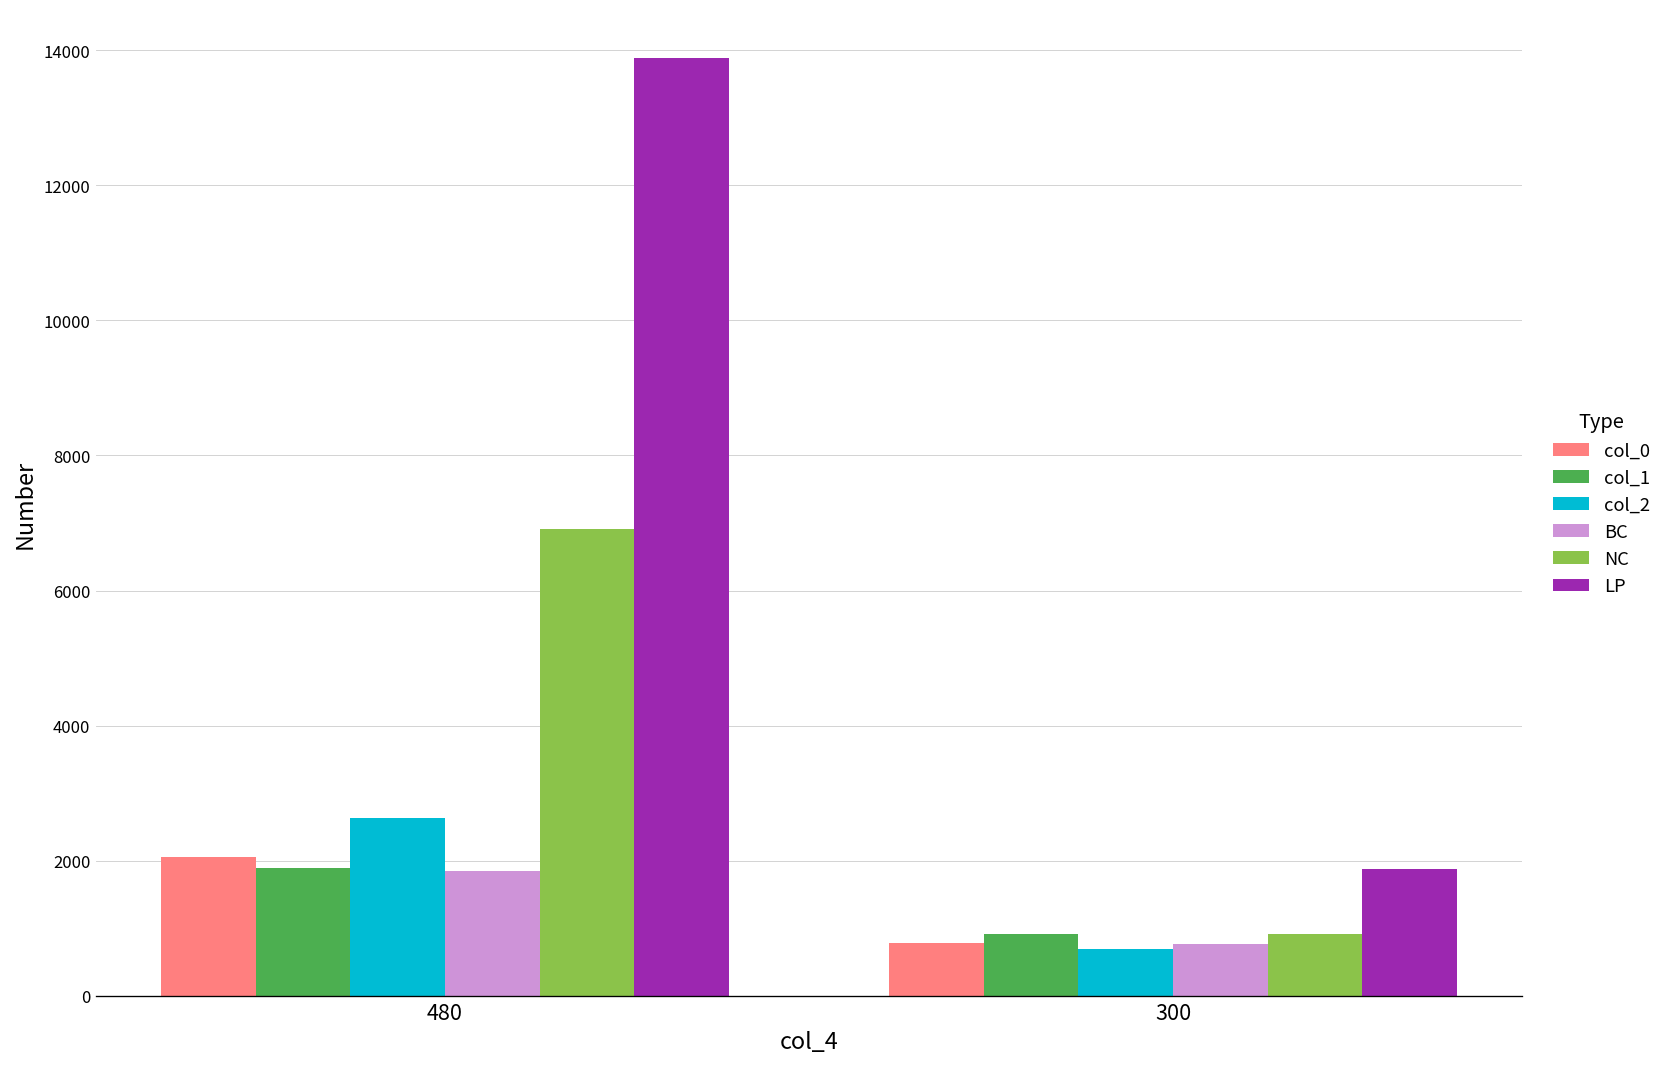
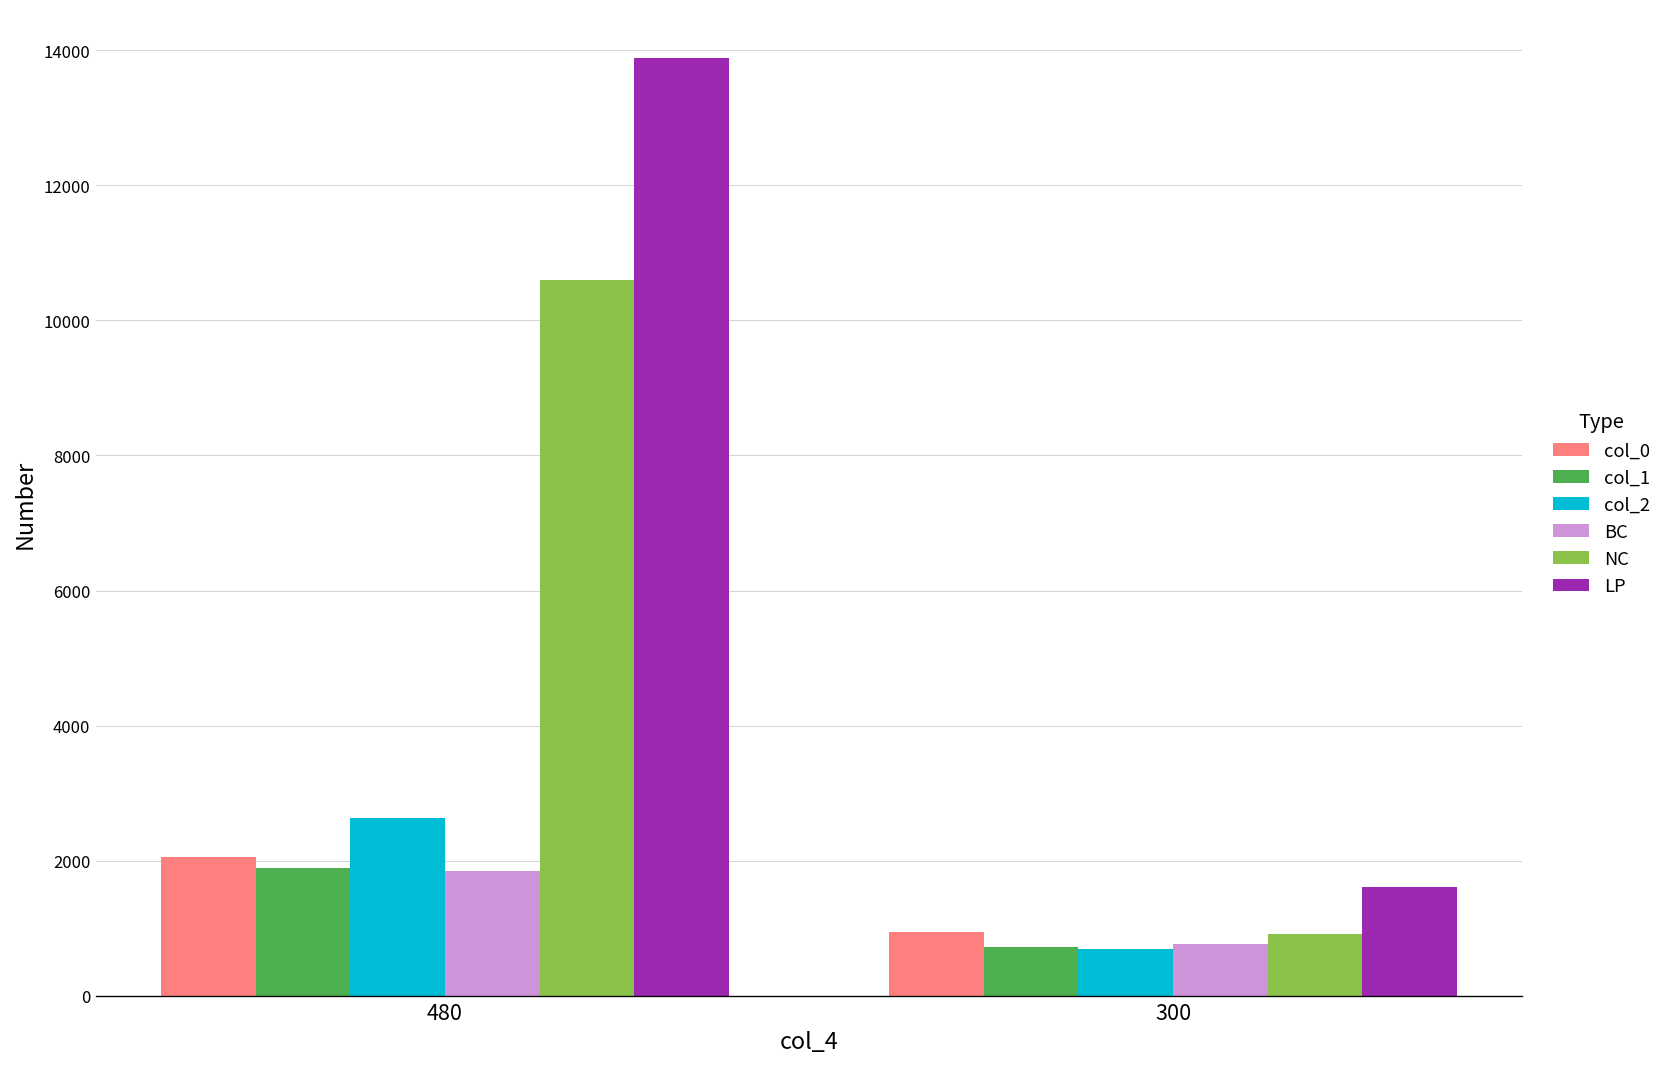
NC, 480: 6900 -> 10600
col_0, 300: 800 -> 900
col_1, 300: 900 -> 700
LP, 300: 1900 -> 1600
